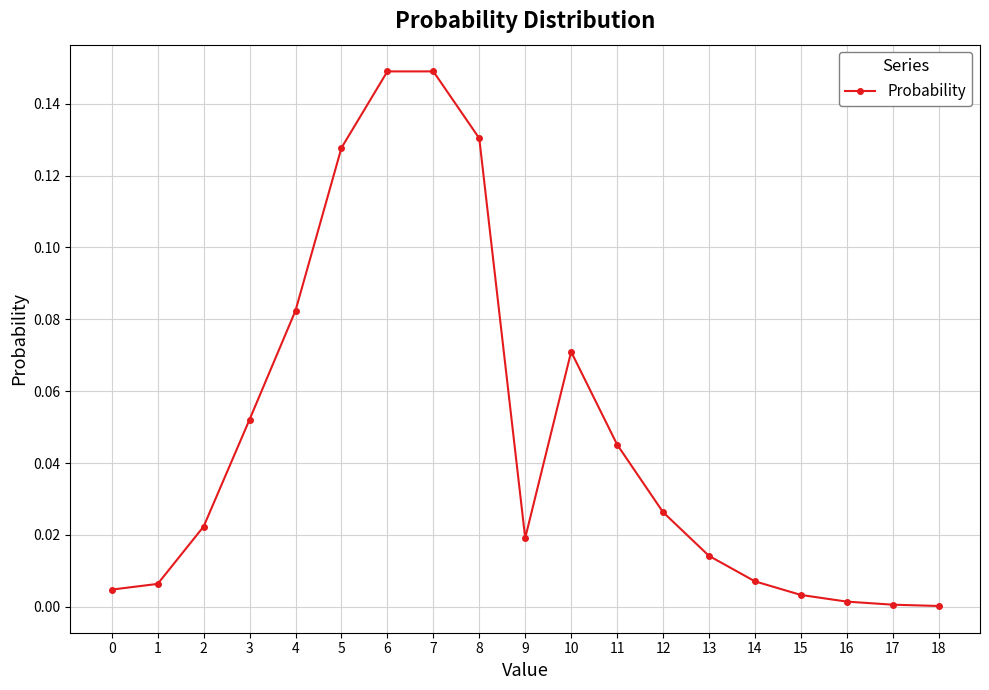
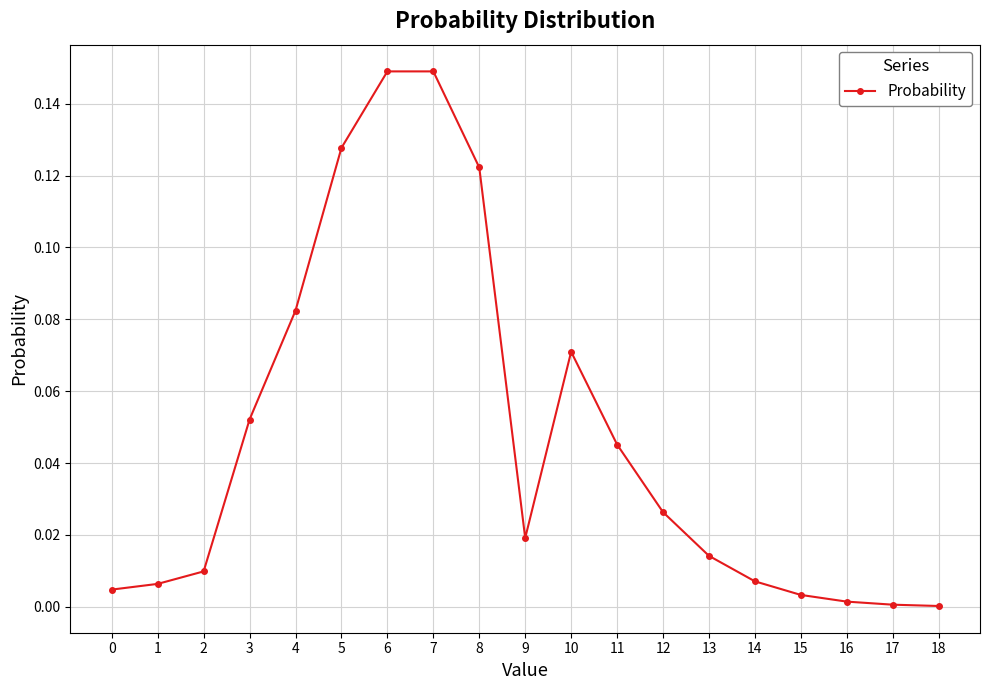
2: 0.022 -> 0.010
8: 0.130 -> 0.122
